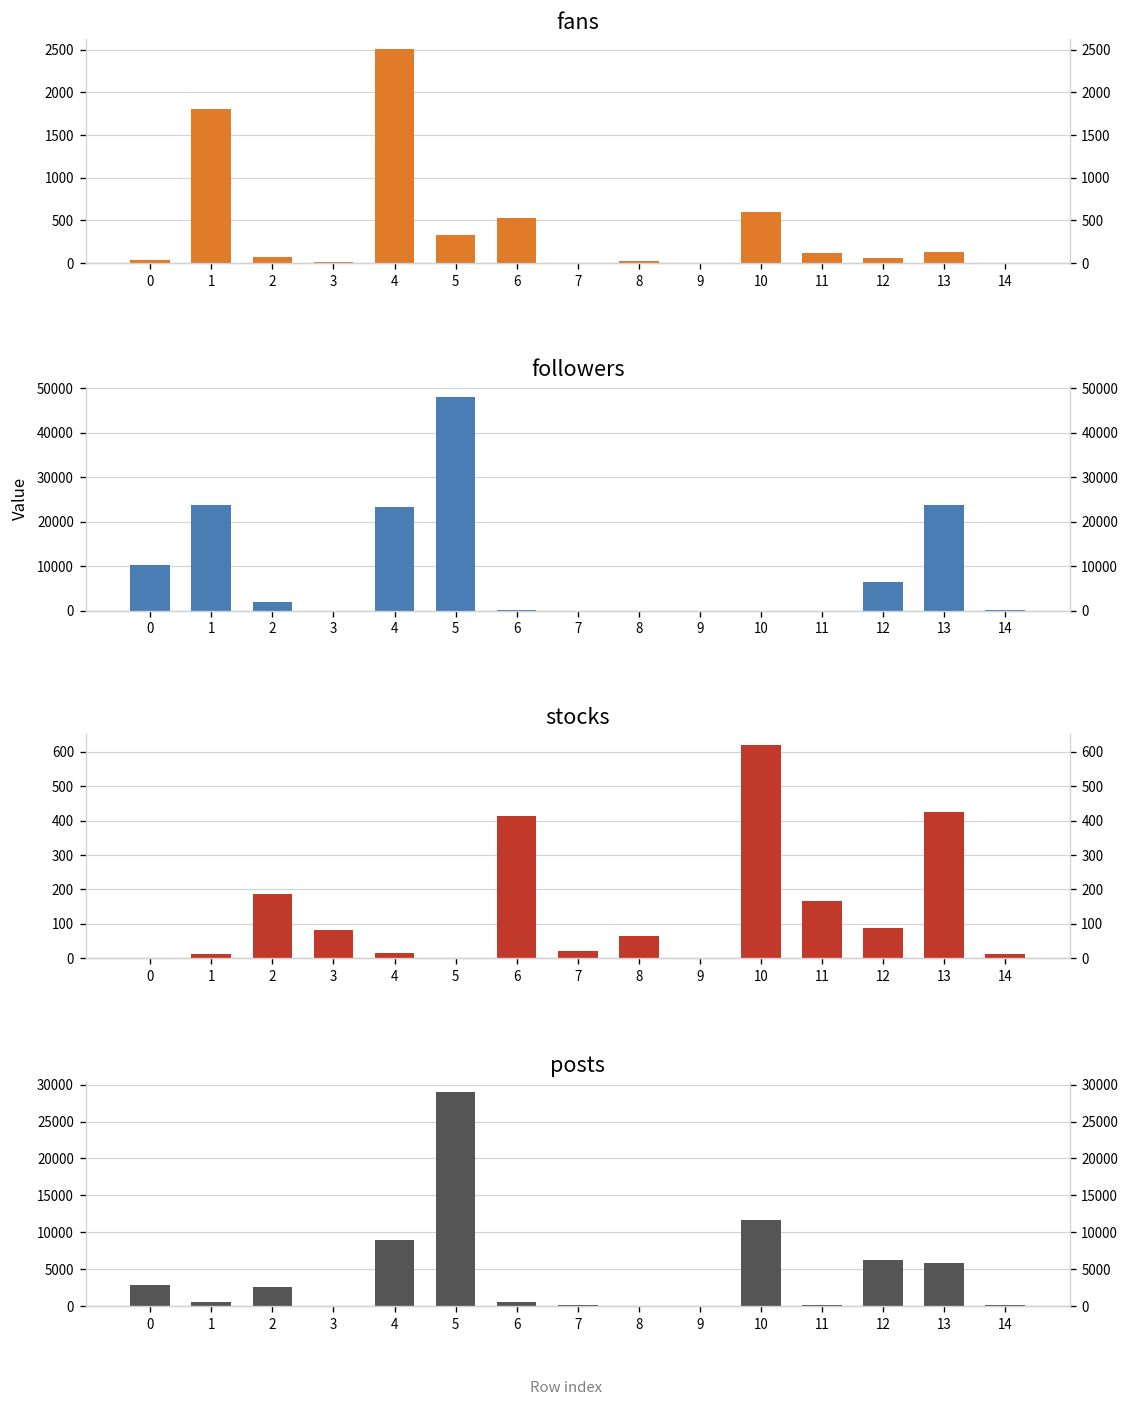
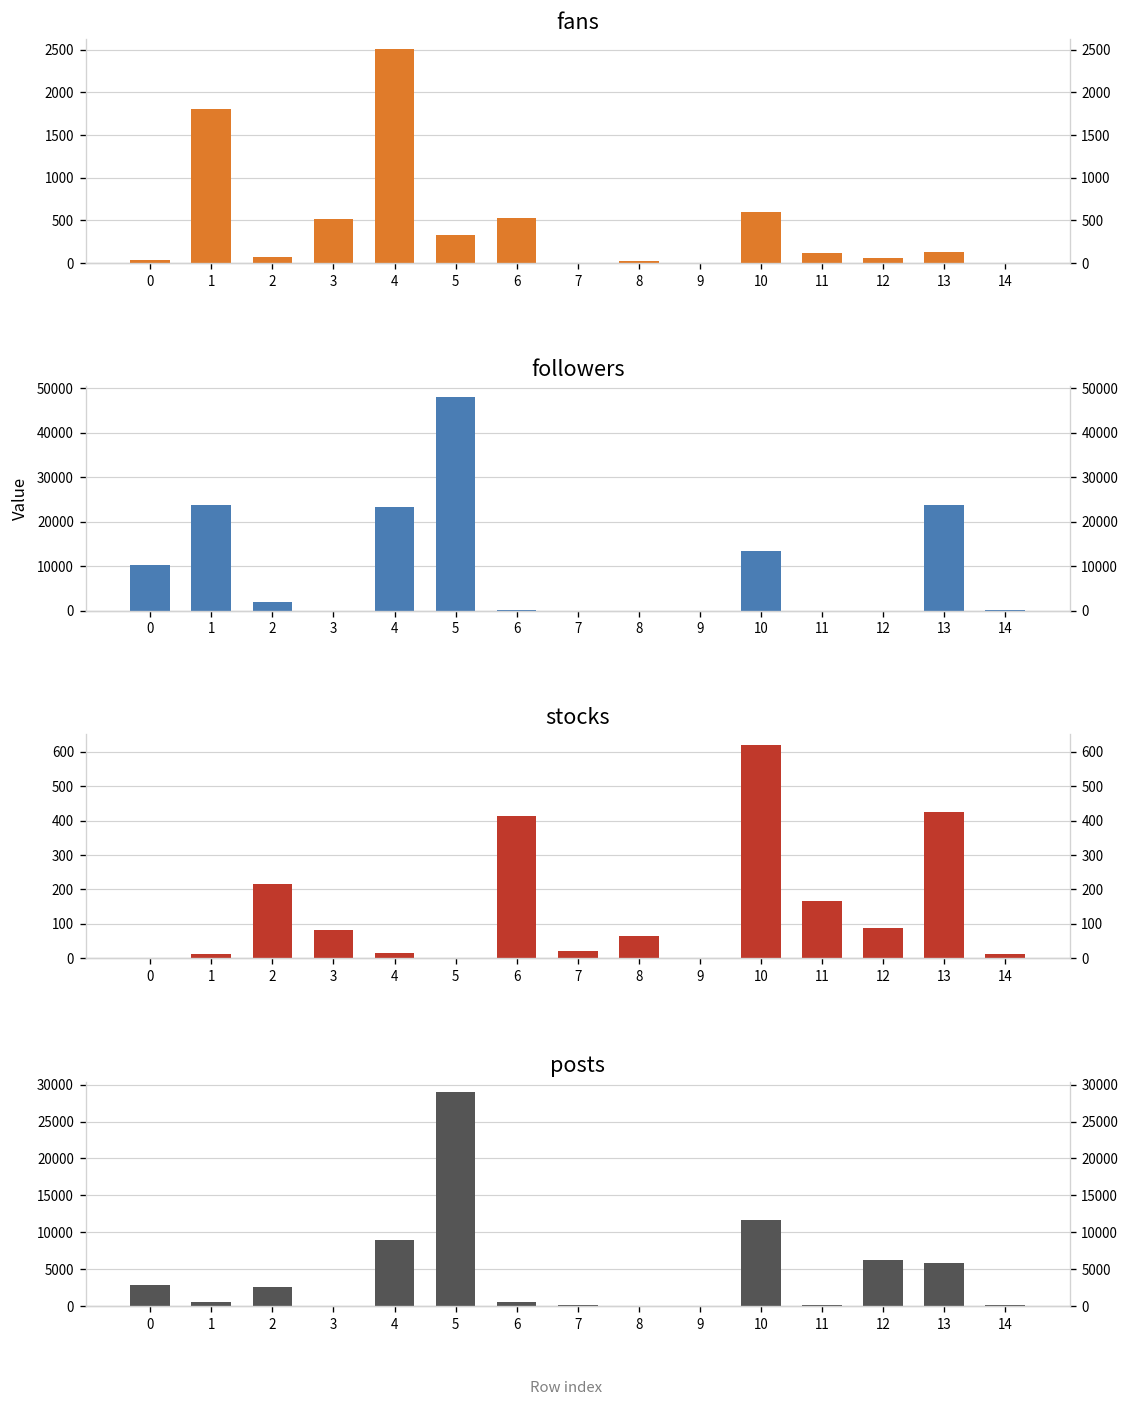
fans, 3: 0 -> 500
followers, 10: 0 -> 14000
followers, 12: 7000 -> 0
stocks, 2: 190 -> 220
